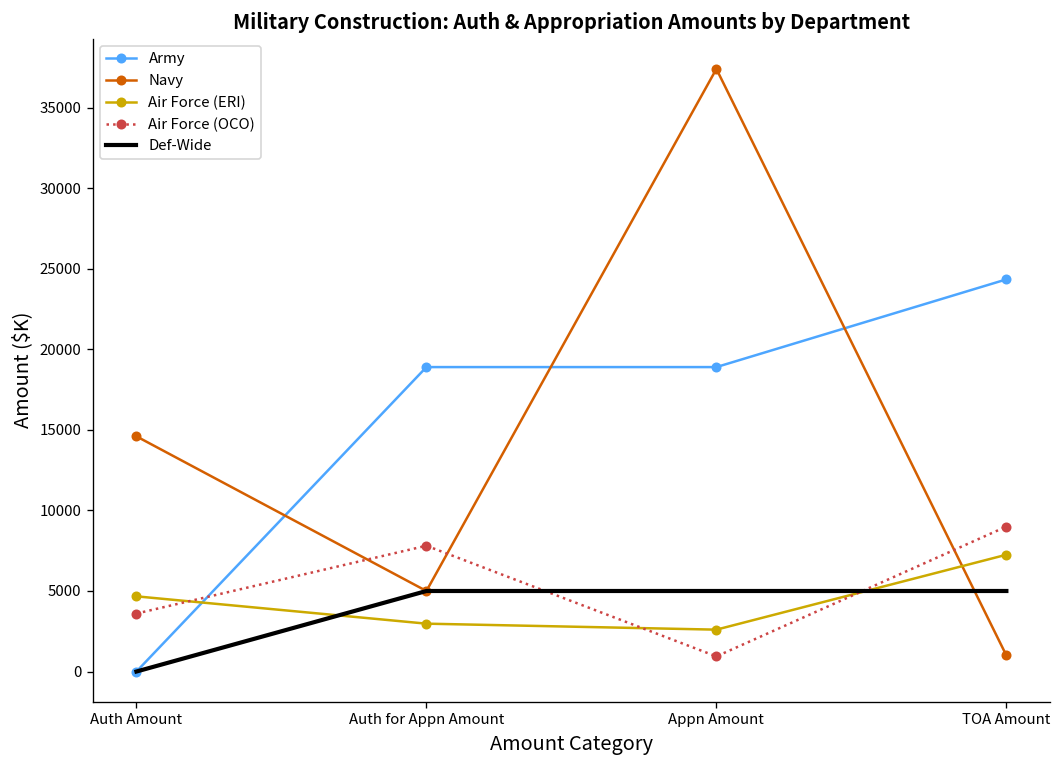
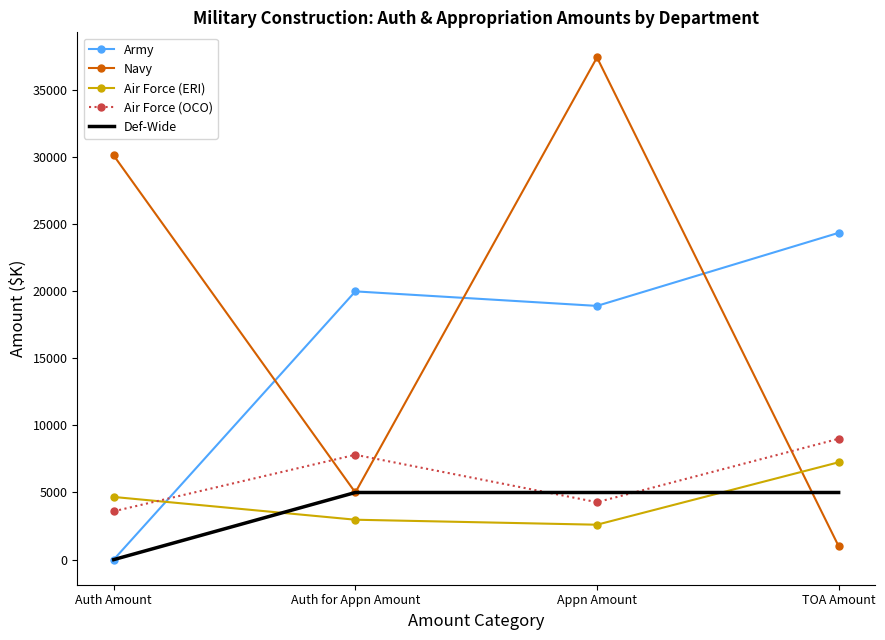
Navy, Auth Amount: 14600 -> 30100
Army, Auth for Appn Amount: 18900 -> 20000
Air Force (OCO), Appn Amount: 900 -> 4300
